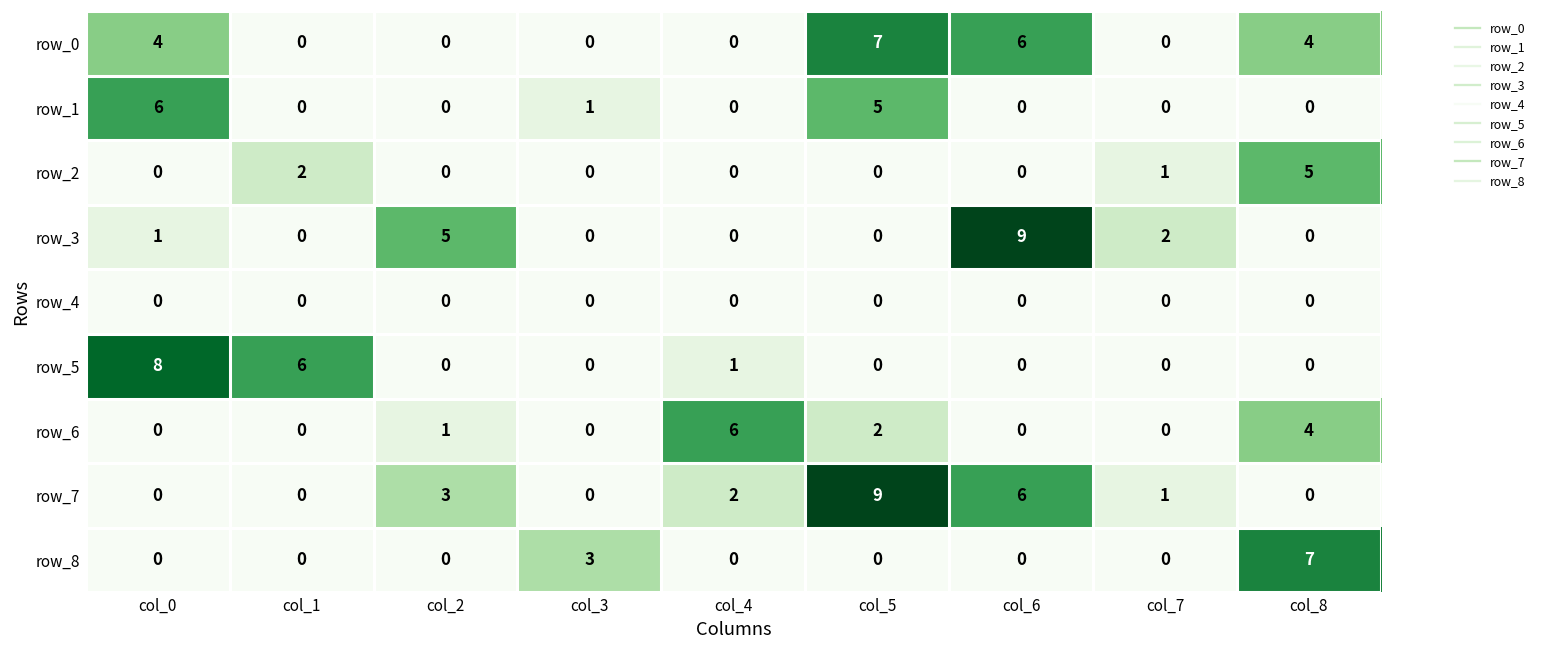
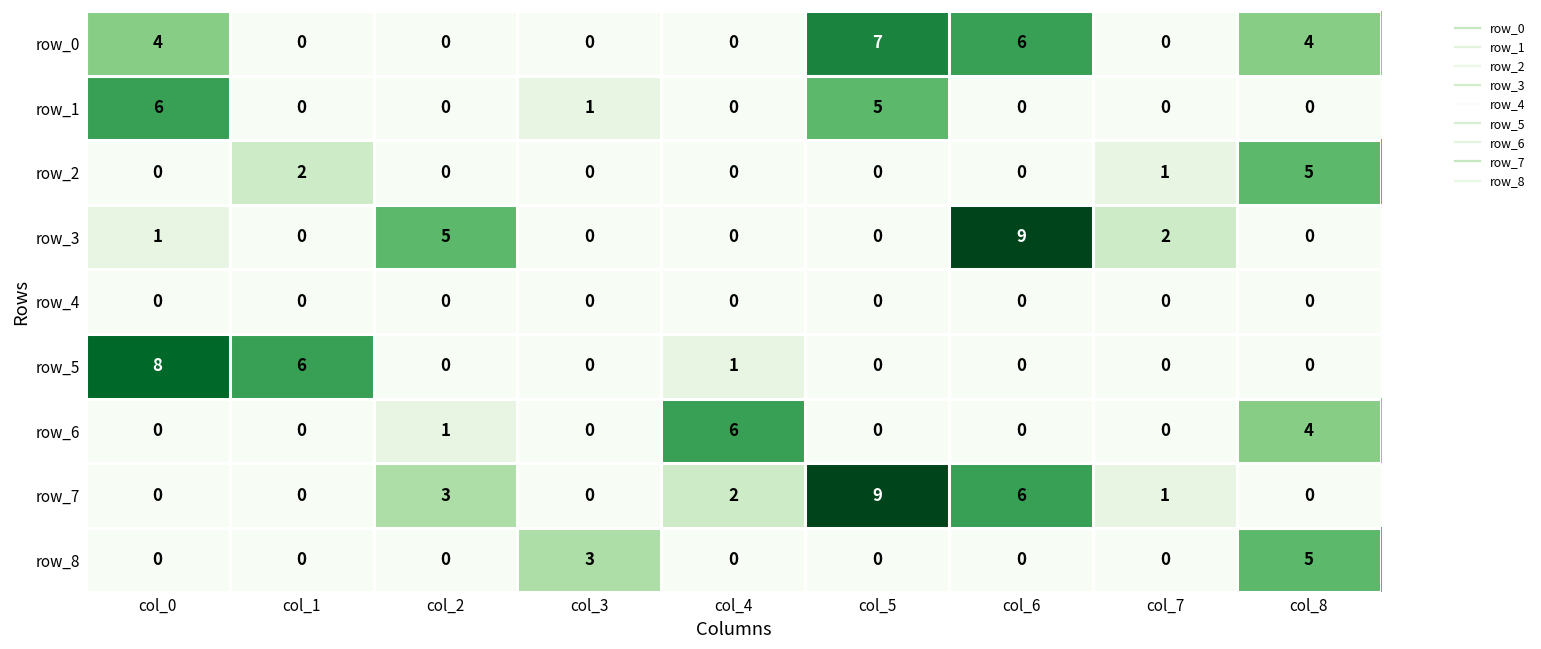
row_6, col_5: 2 -> 0
row_8, col_8: 7 -> 5
